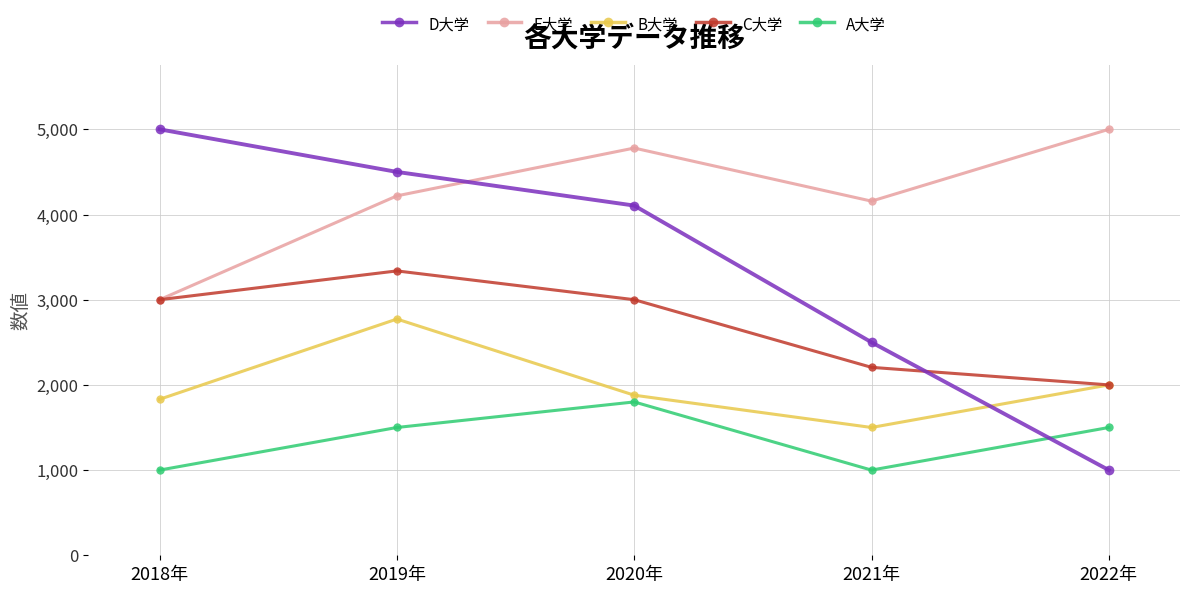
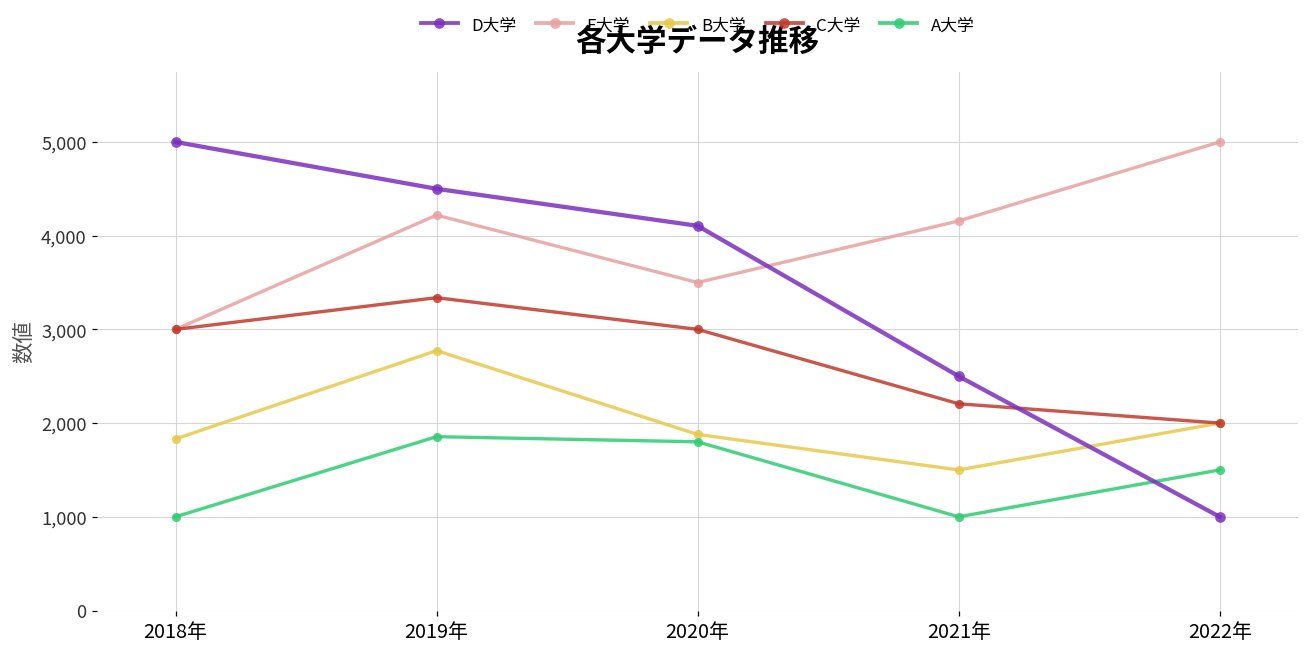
A大学, 2019年: 1,500 -> 1,900
E大学, 2020年: 4,800 -> 3,500
